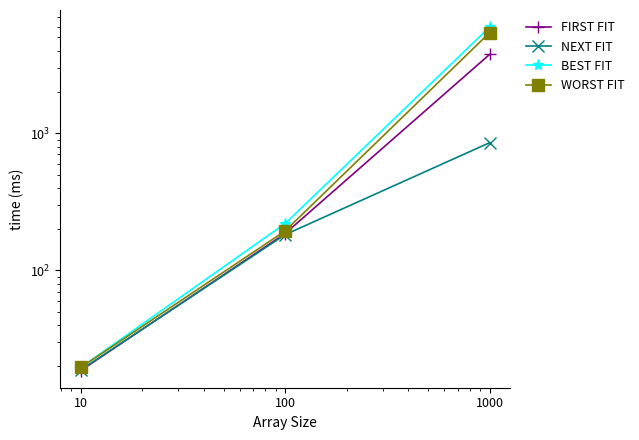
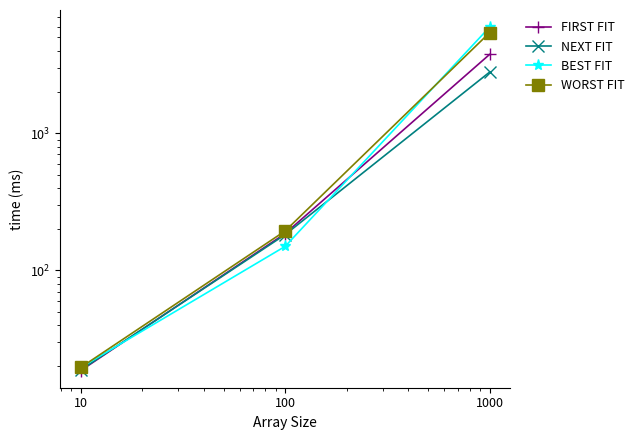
BEST FIT, 100: 220 -> 150
NEXT FIT, 1000: 900 -> 2800
